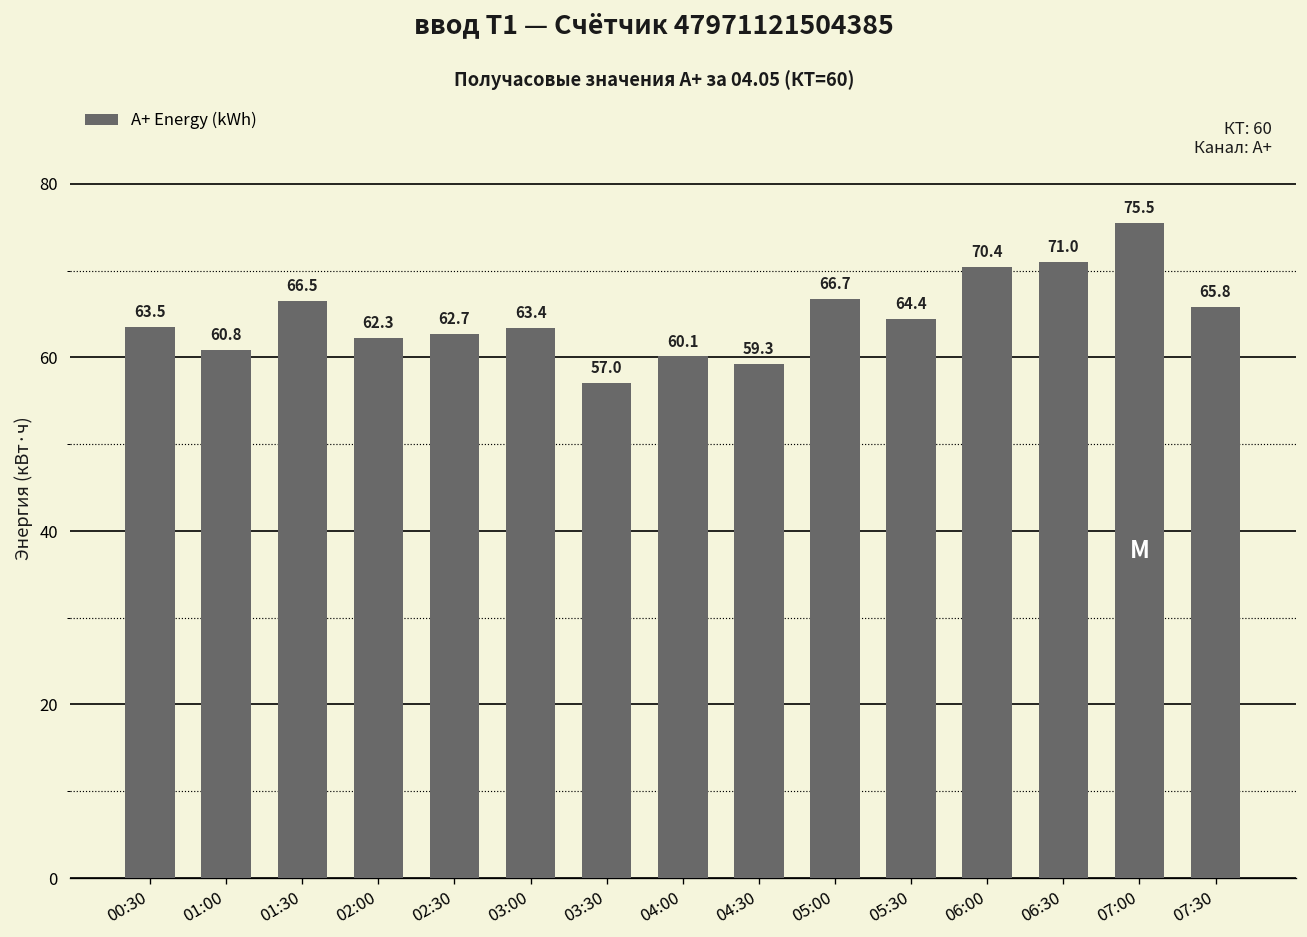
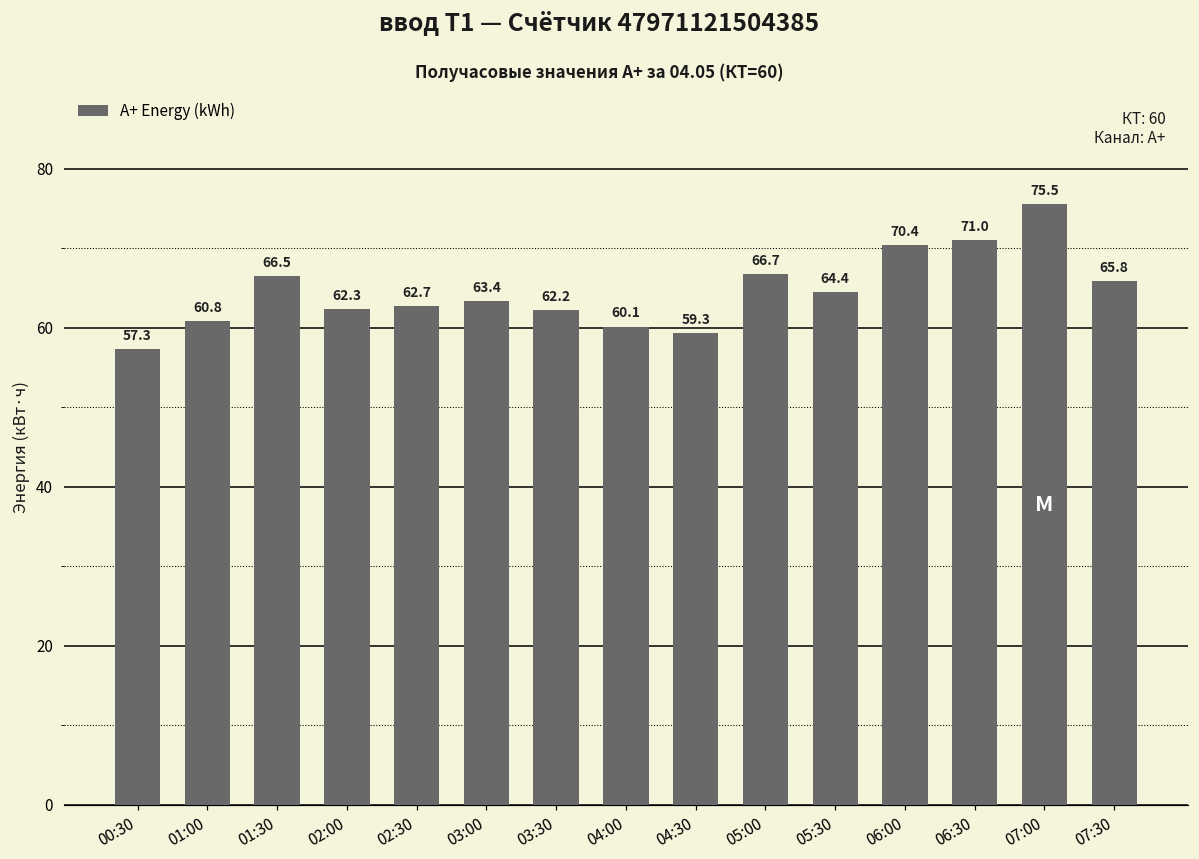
00:30: 63.5 -> 57.3
03:30: 57.0 -> 62.2
